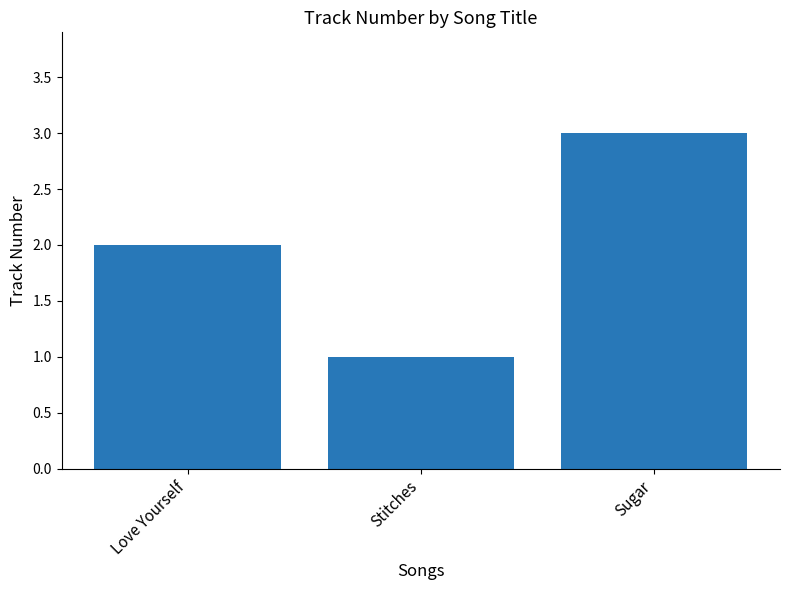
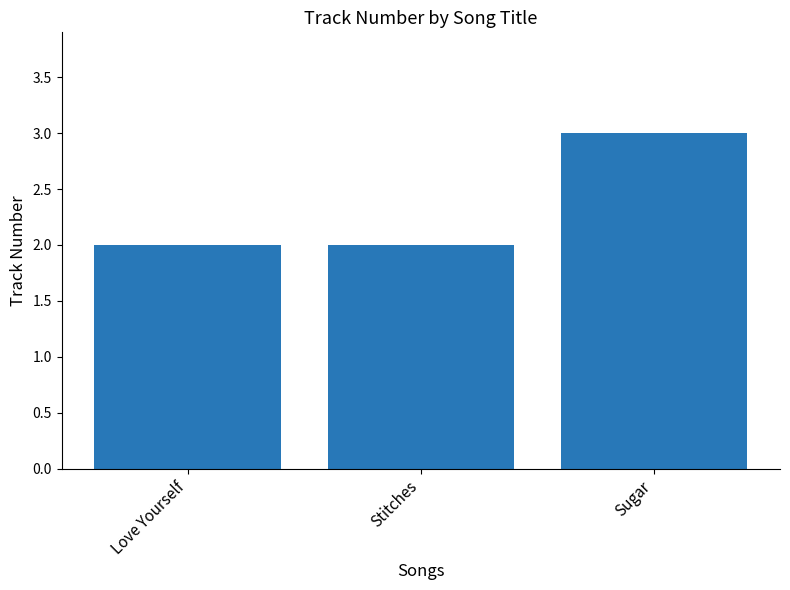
Stitches: 1 -> 2
